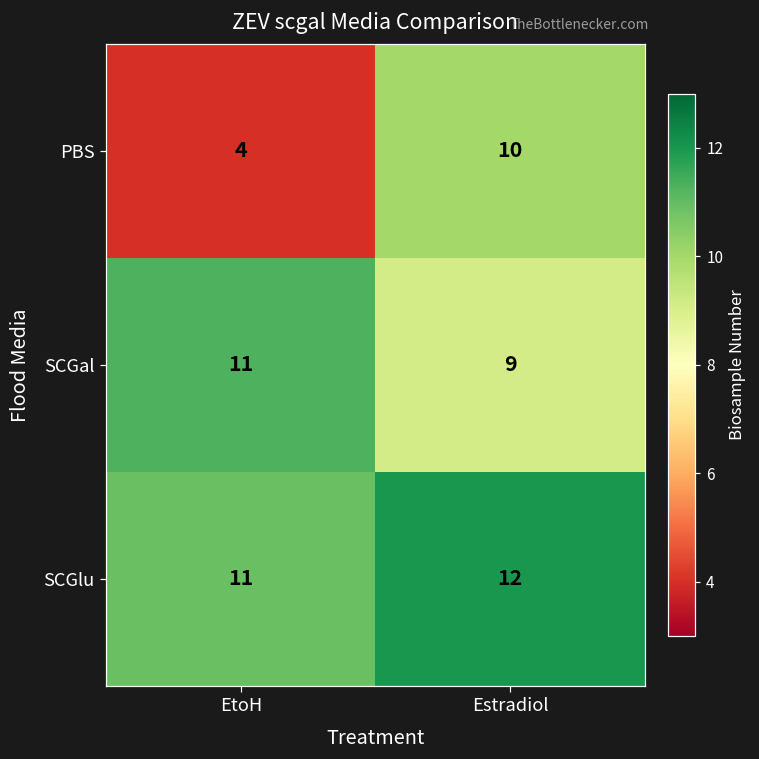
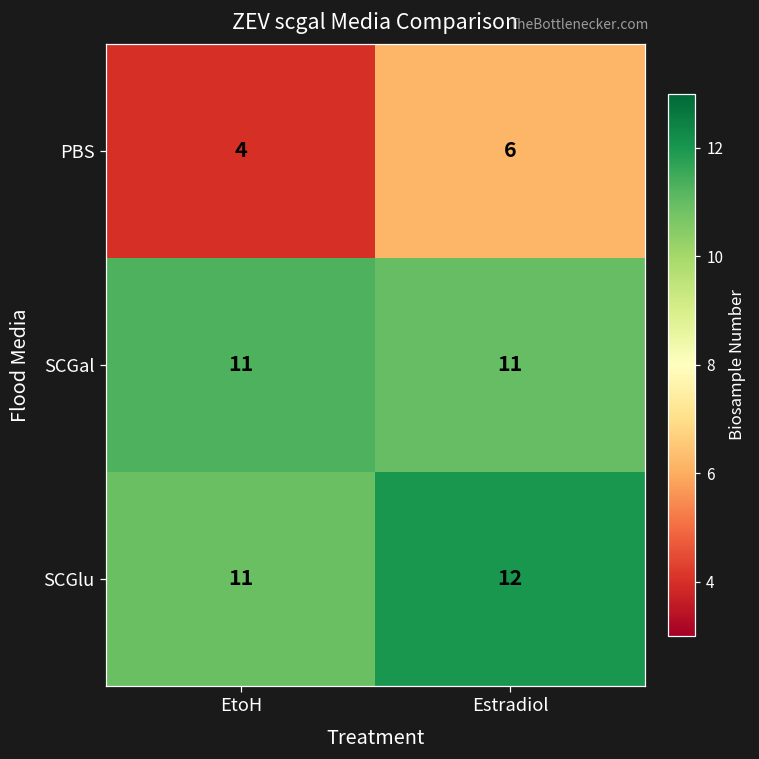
PBS, Estradiol: 10 -> 6
SCGal, Estradiol: 9 -> 11
